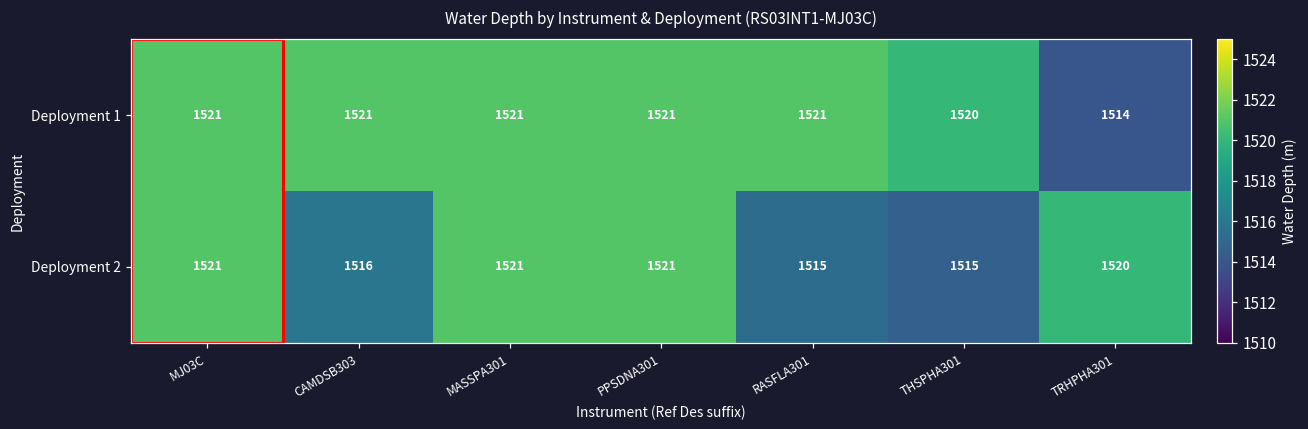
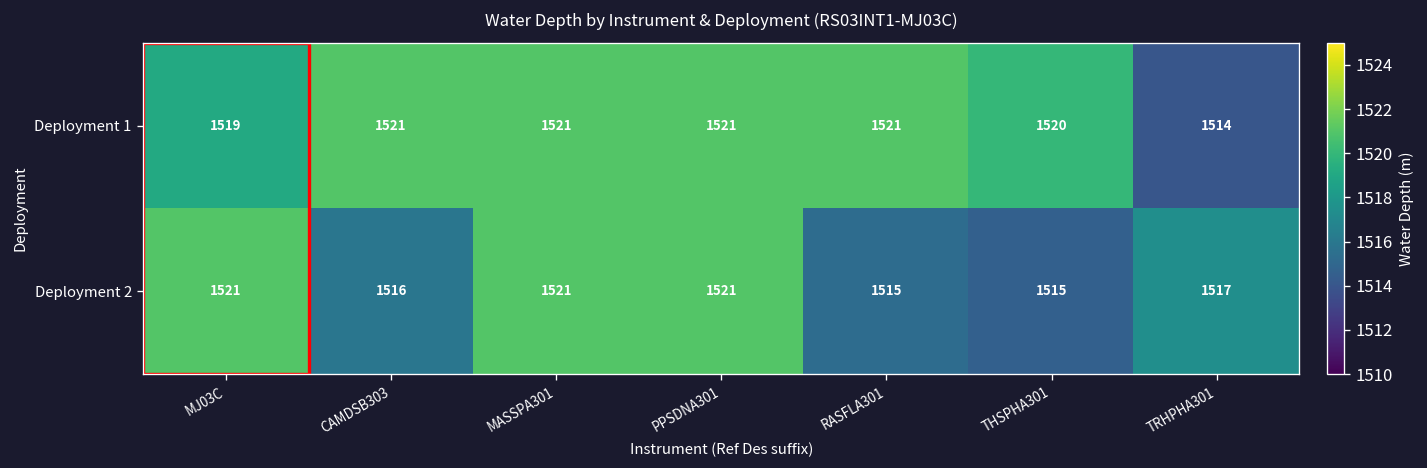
Deployment 1, MJ03C: 1521 -> 1519
Deployment 2, TRHPHA301: 1520 -> 1517
